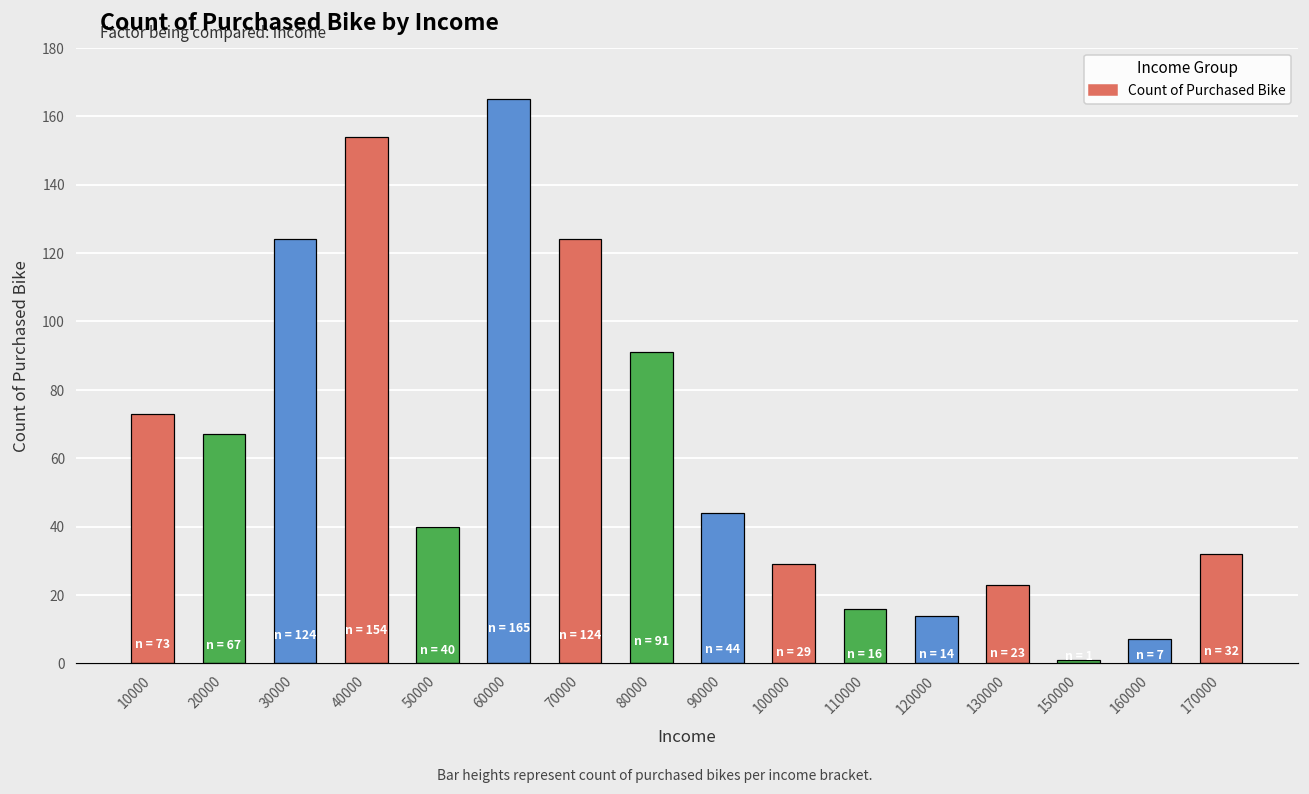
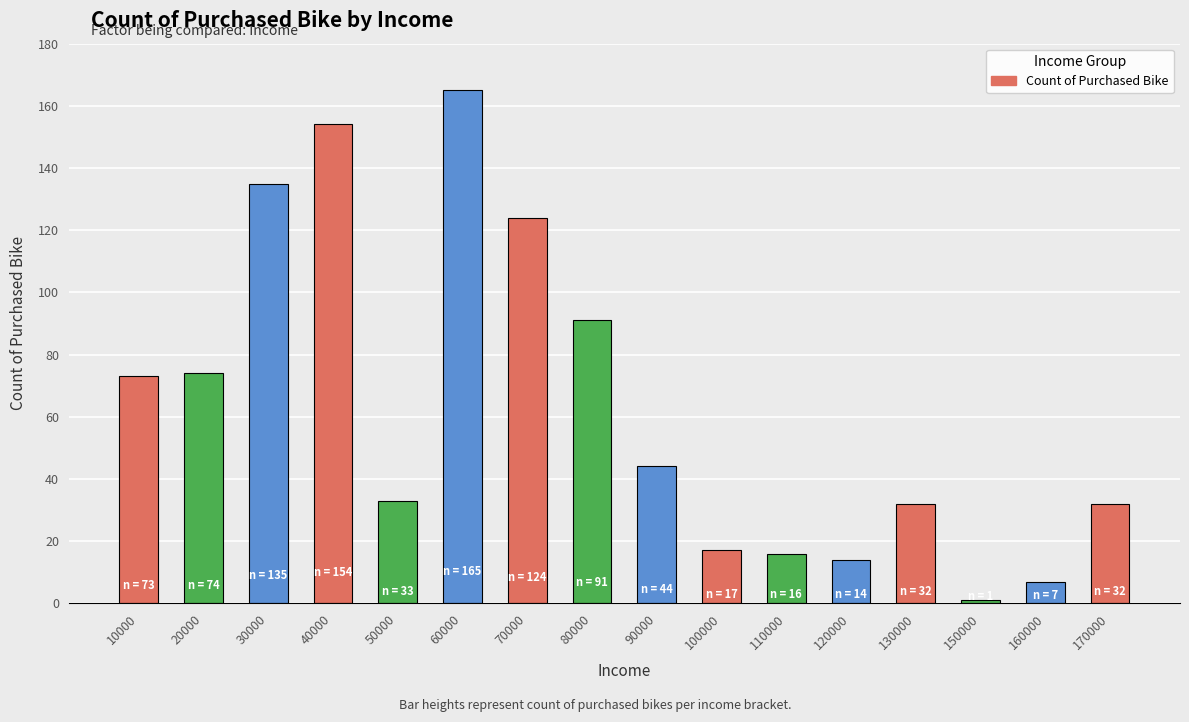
20000: 67 -> 74
30000: 124 -> 135
50000: 40 -> 33
100000: 29 -> 17
130000: 23 -> 32
